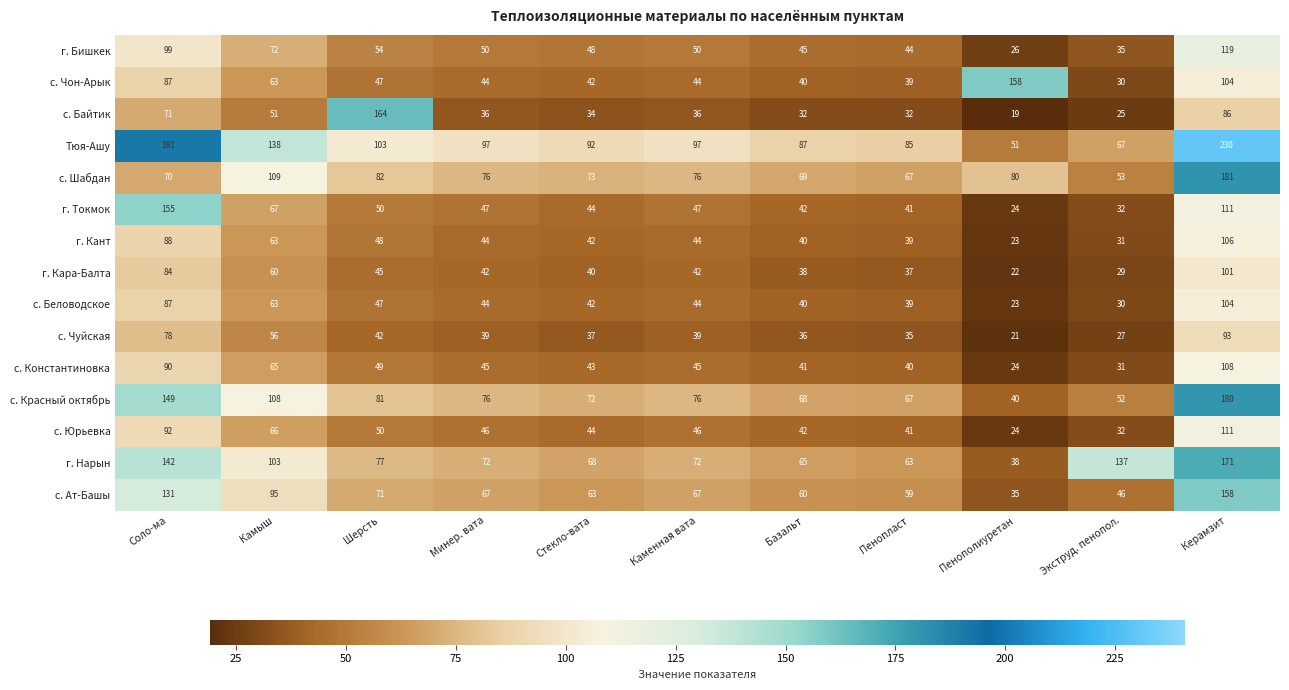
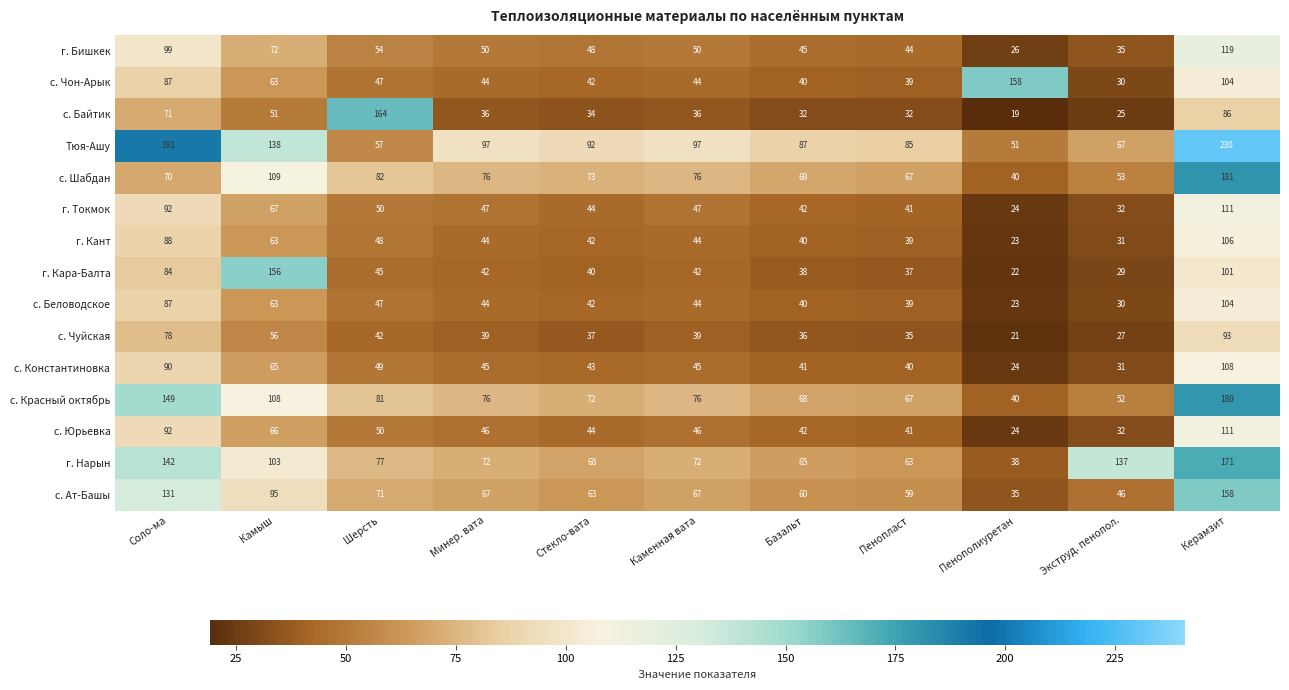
Тюя-Ашу, Шерсть: 103 -> 57
с. Шабдан, Пенополиуретан: 80 -> 40
г. Токмок, Соло-ма: 155 -> 92
г. Кара-Балта, Камыш: 60 -> 156
